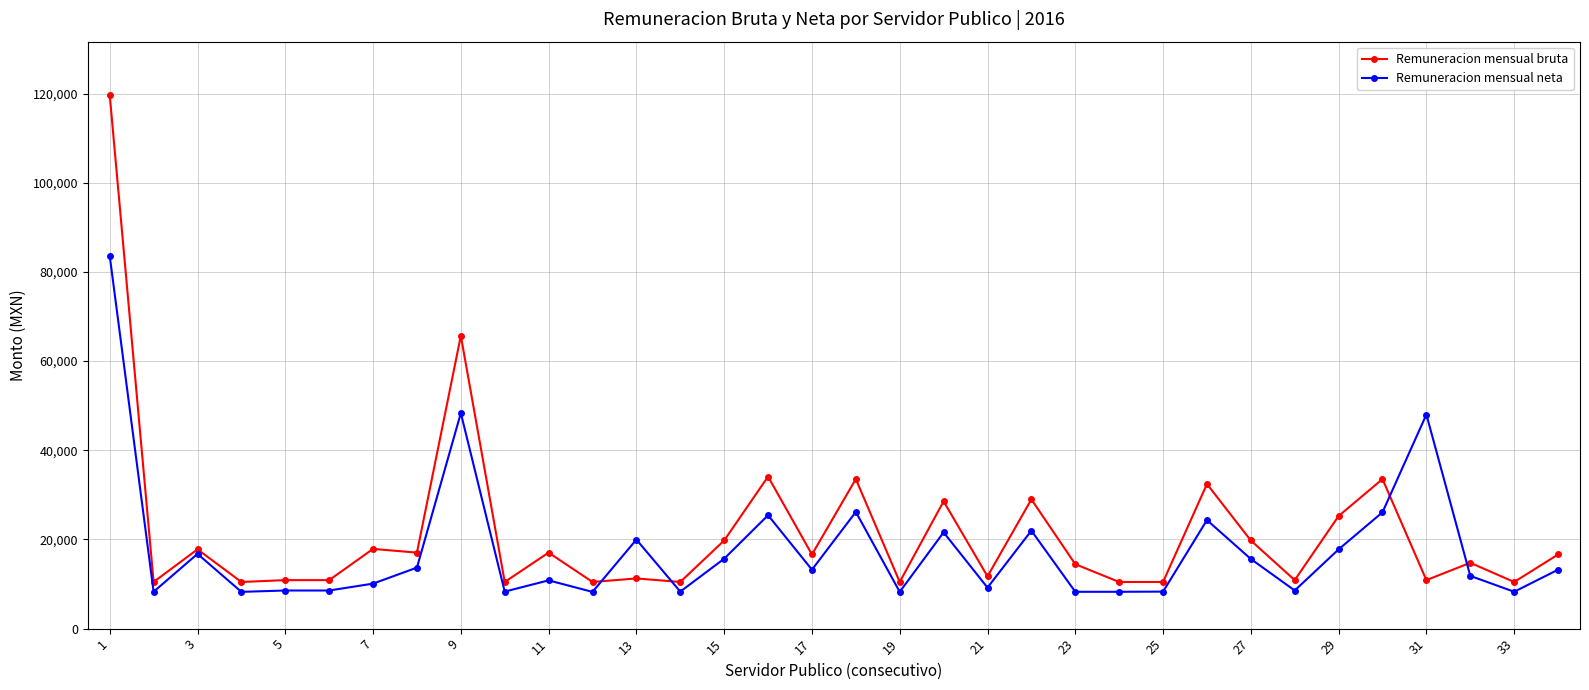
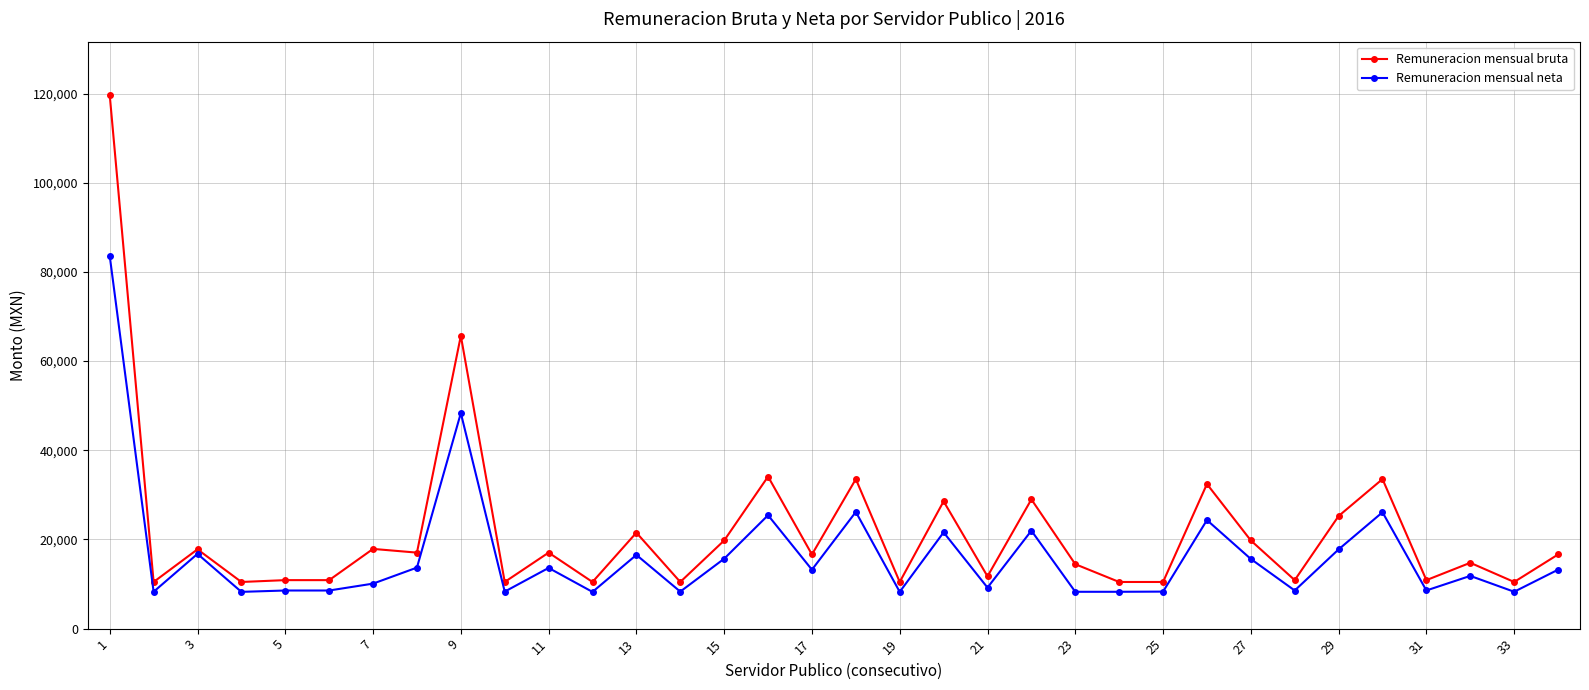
Remuneracion mensual neta, 11: 11,000 -> 14,000
Remuneracion mensual bruta, 13: 11,000 -> 22,000
Remuneracion mensual neta, 13: 20,000 -> 17,000
Remuneracion mensual neta, 31: 48,000 -> 9,000
